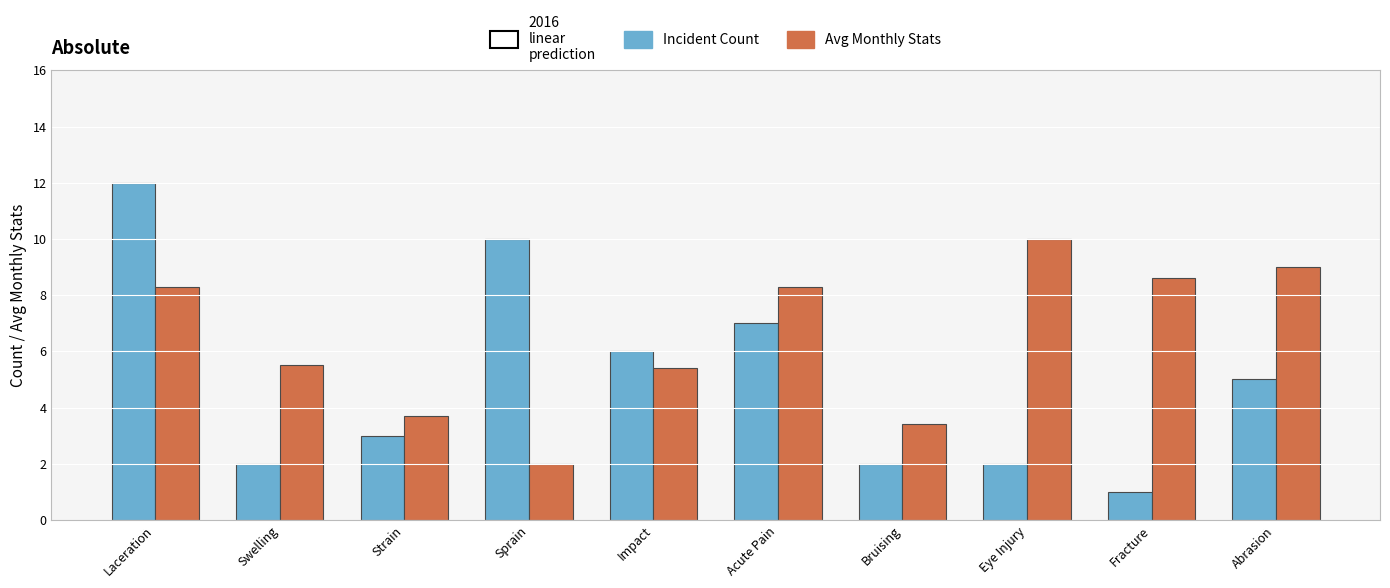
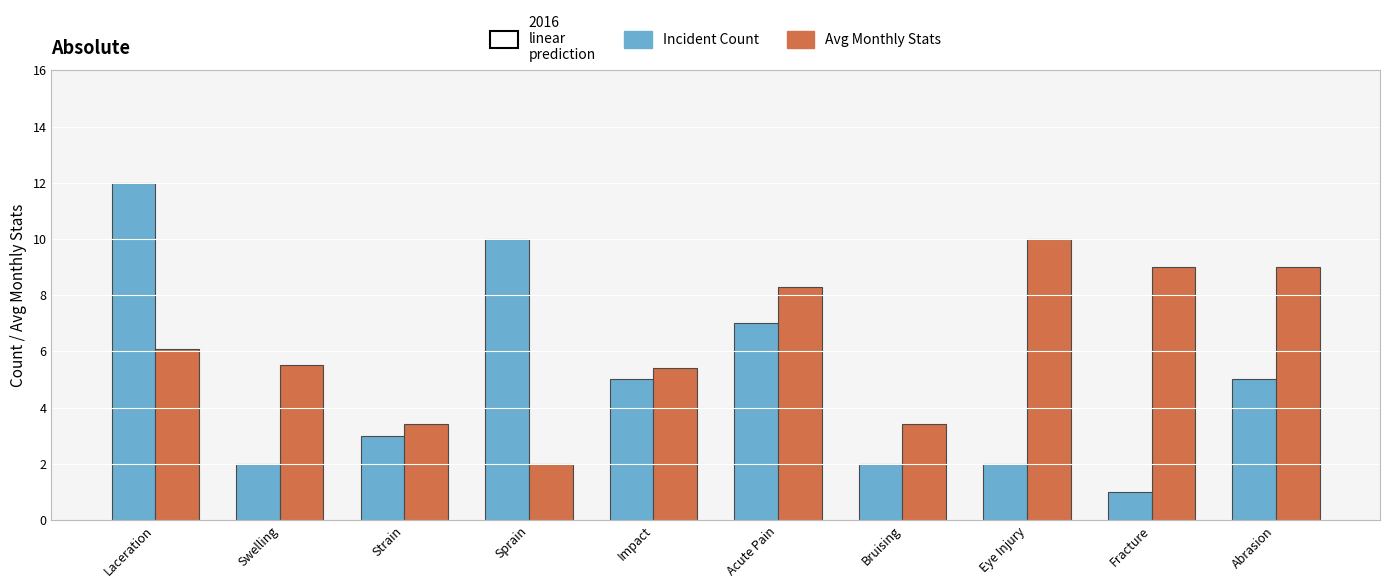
Avg Monthly Stats, Laceration: 8.3 -> 6.1
Avg Monthly Stats, Strain: 3.7 -> 3.4
Incident Count, Impact: 6 -> 5
Avg Monthly Stats, Fracture: 8.6 -> 9.0
